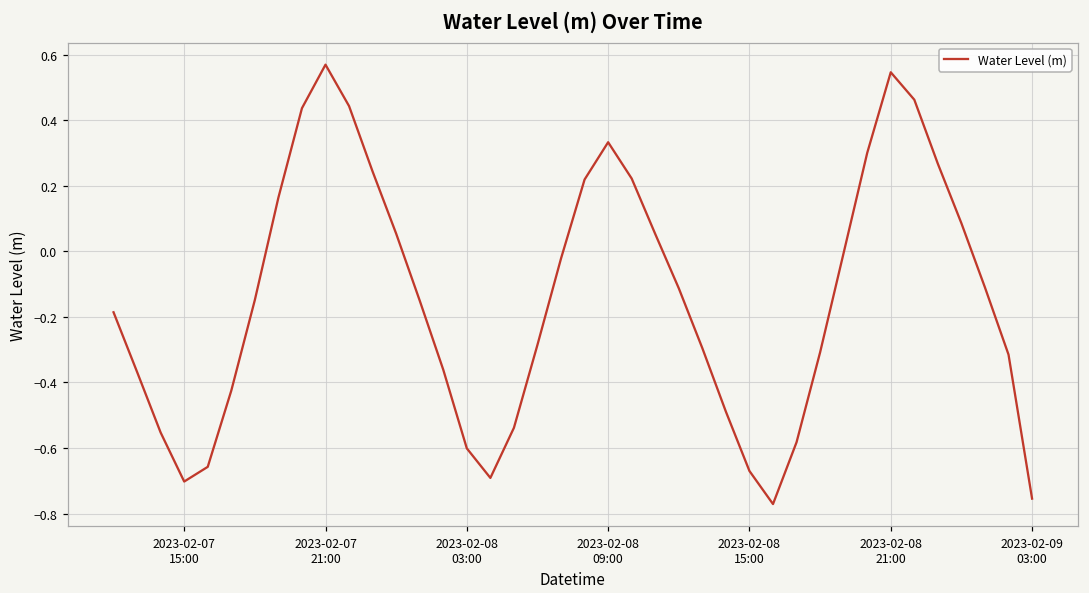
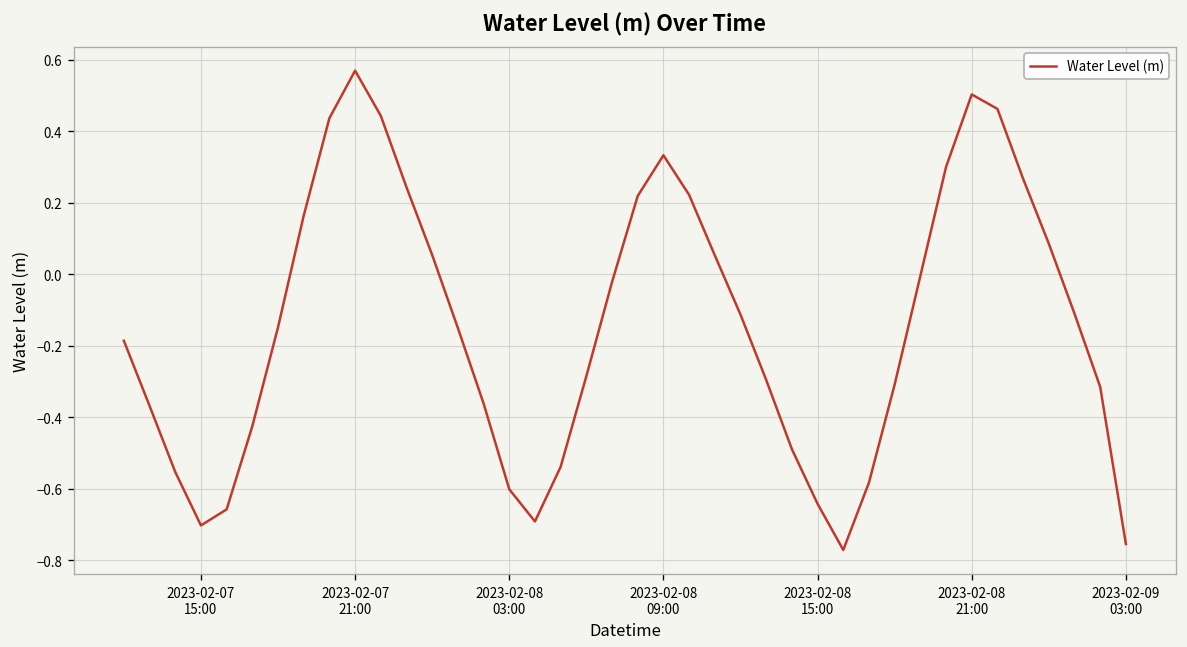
2023-02-08 15:00: -0.67 -> -0.64
2023-02-08 21:00: 0.55 -> 0.50
